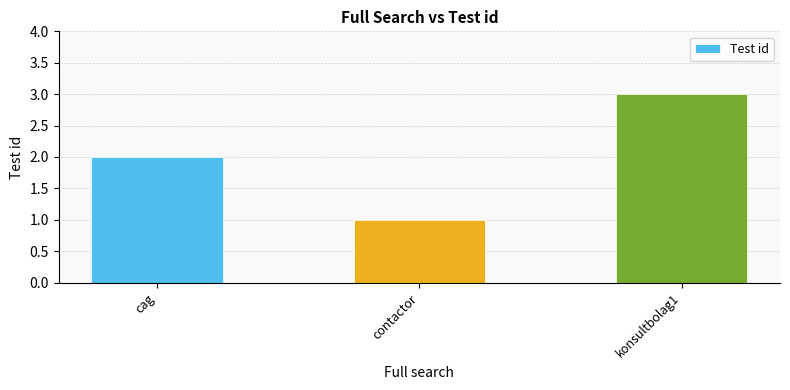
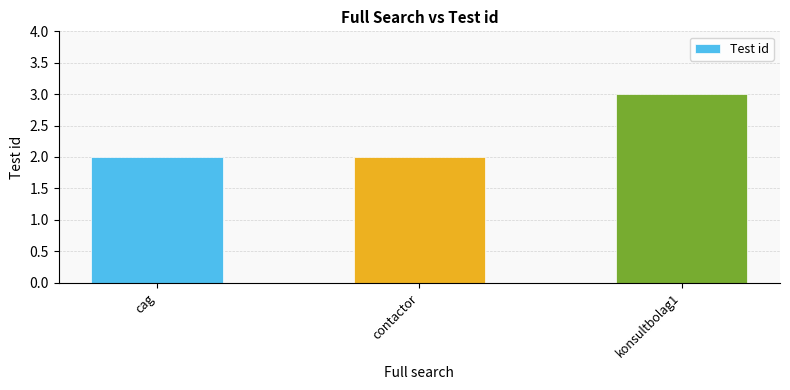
contactor: 1 -> 2
